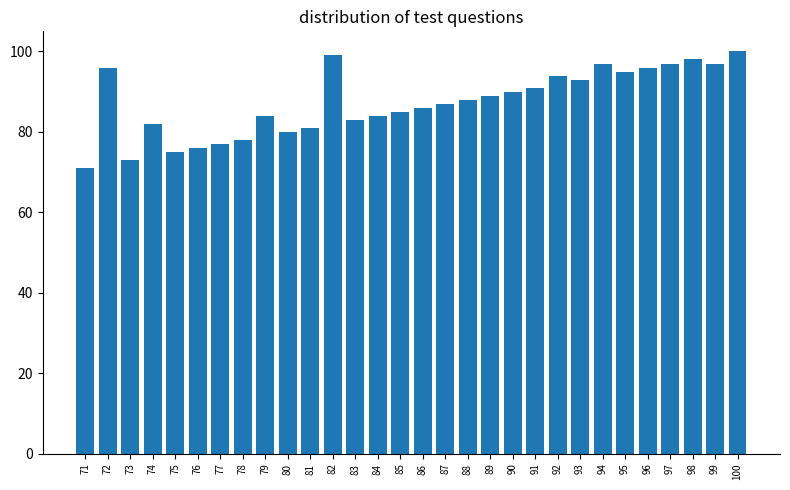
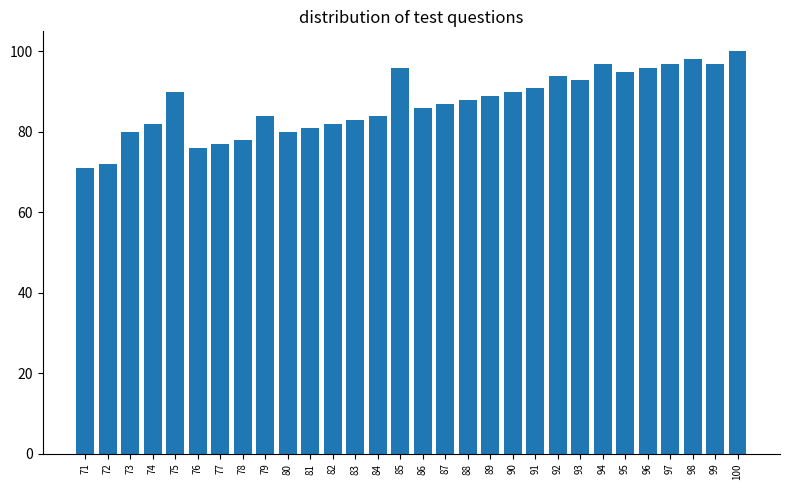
72: 96 -> 72
73: 73 -> 80
75: 75 -> 90
82: 99 -> 82
85: 85 -> 96
